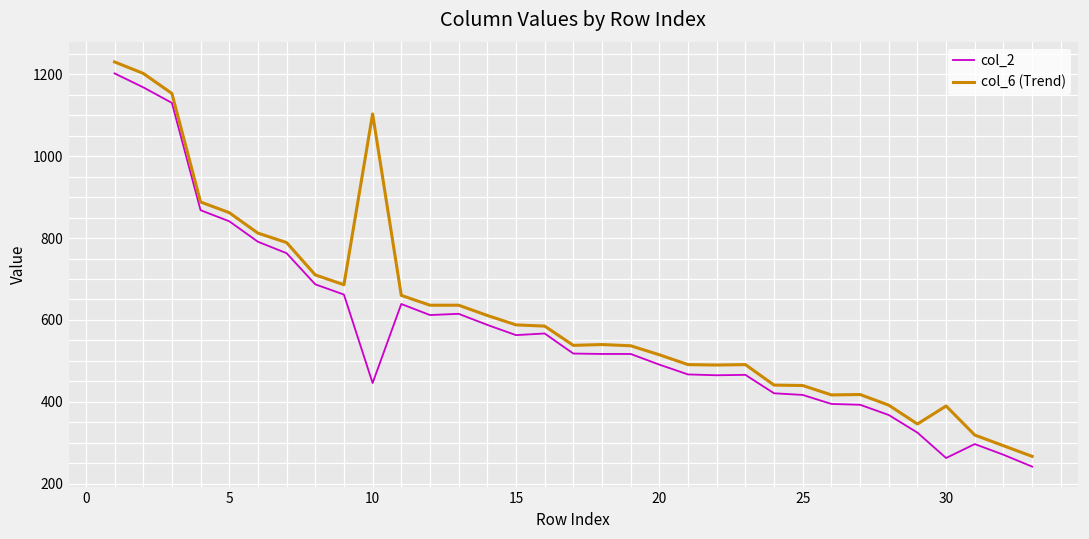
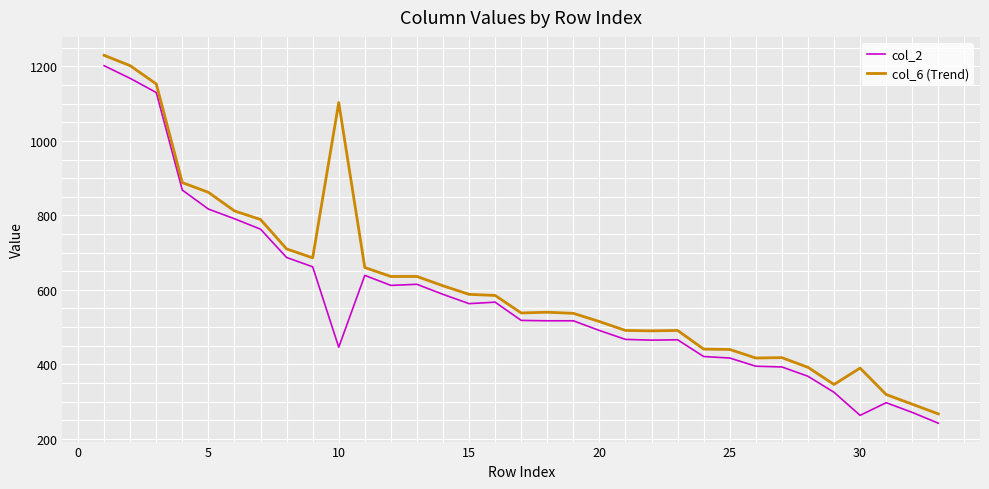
col_2, 5: 840 -> 820
